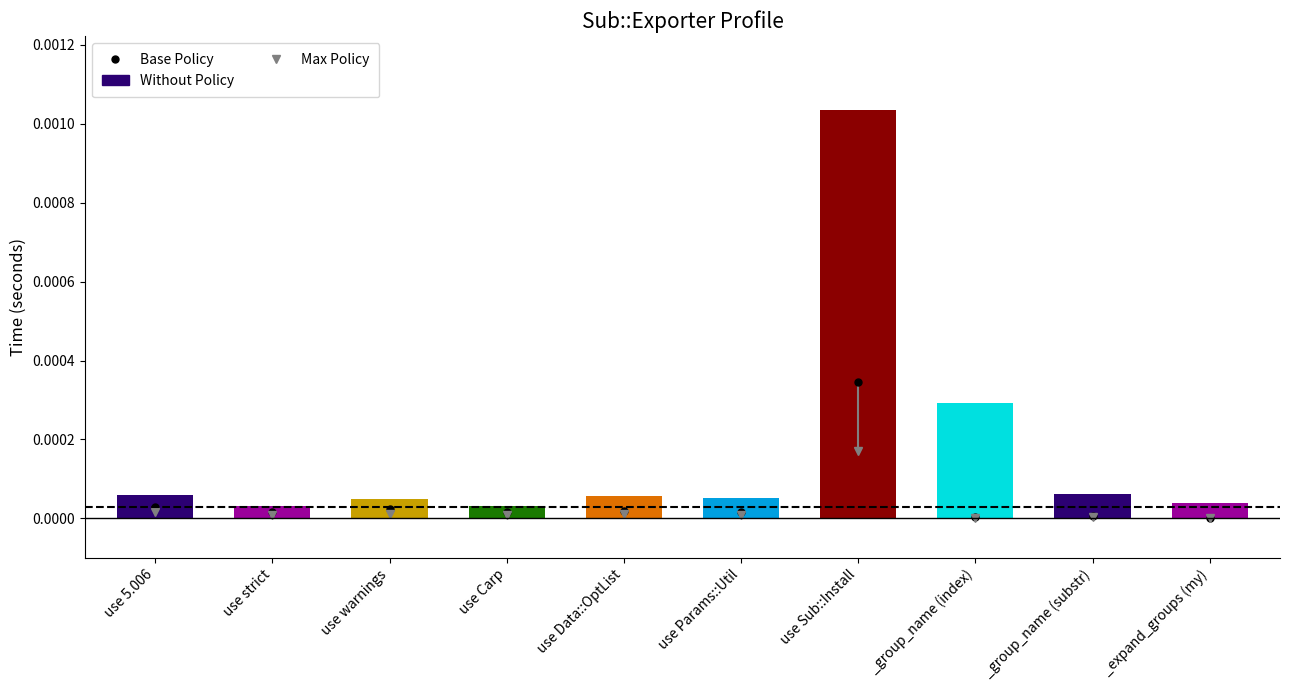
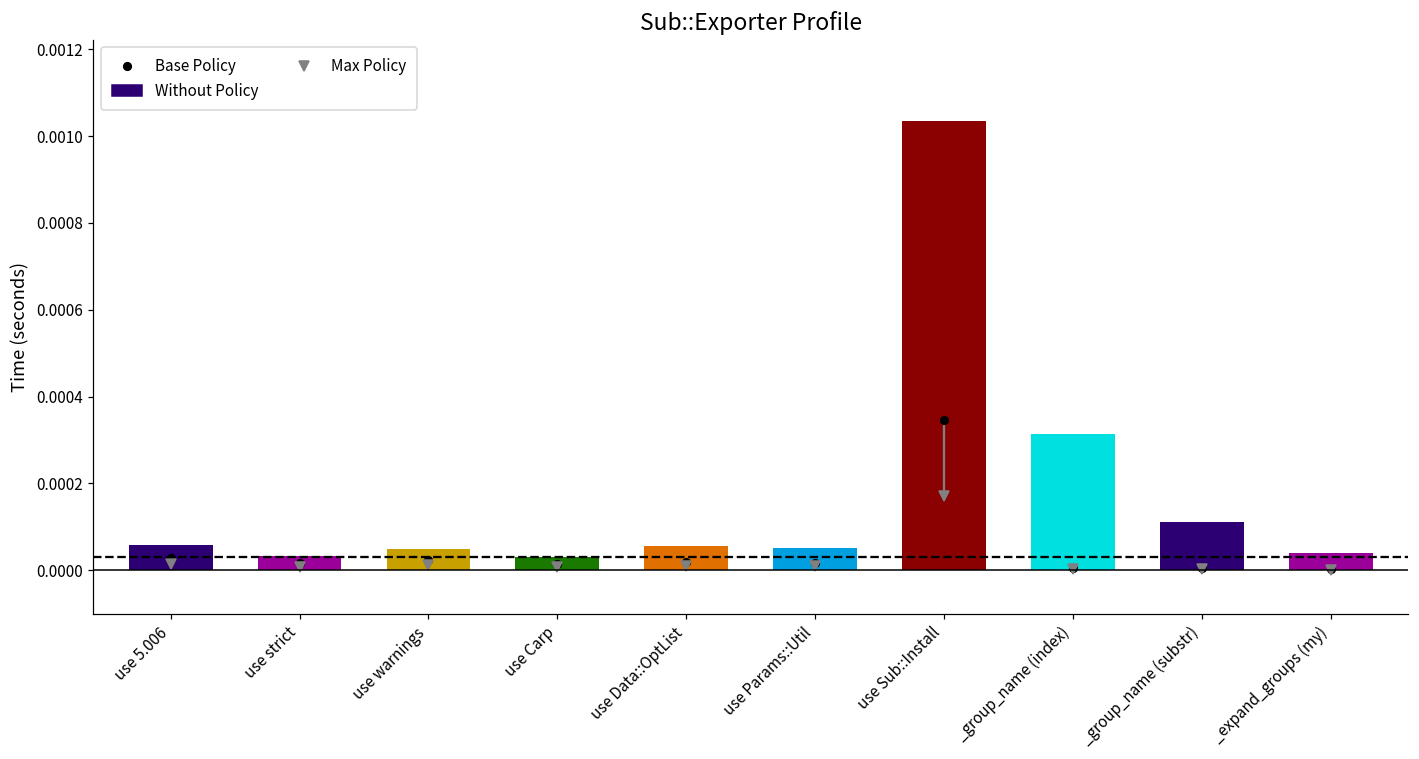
Without Policy, _group_name (index): 0.00029 -> 0.00031
Without Policy, _group_name (substr): 0.00006 -> 0.00011
